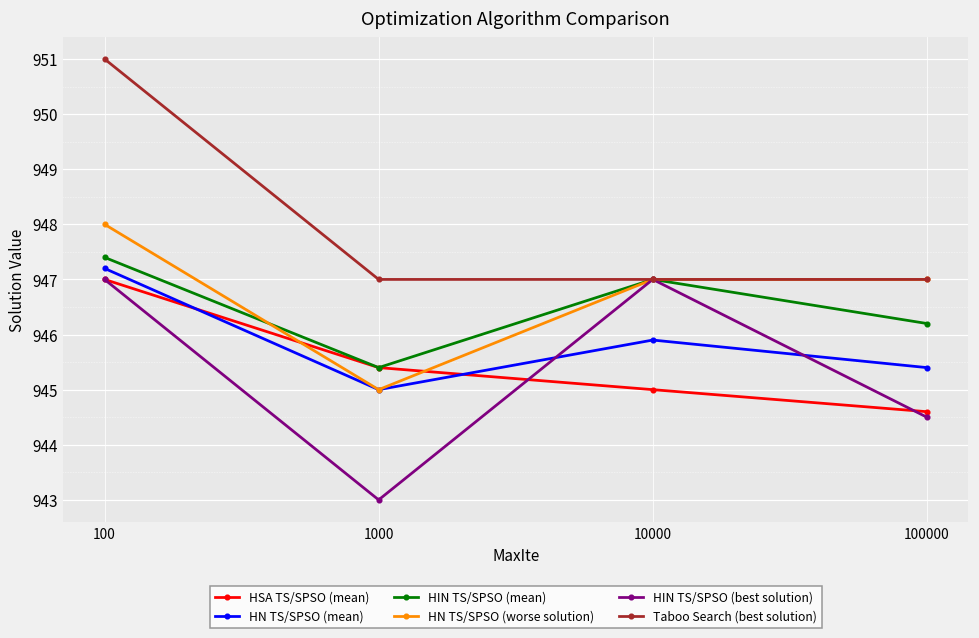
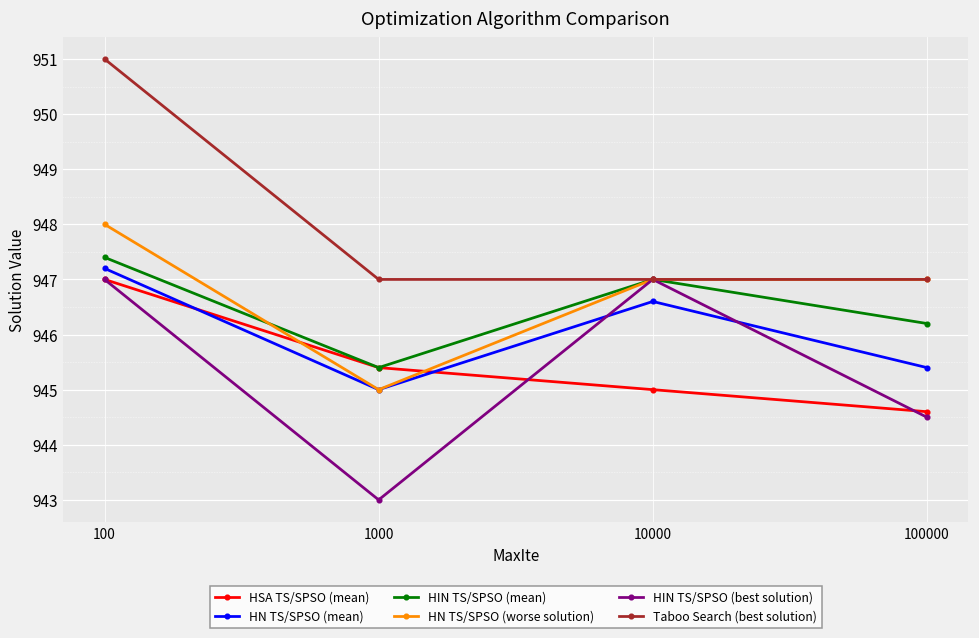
HN TS/SPSO (mean), 10000: 945.9 -> 946.6
